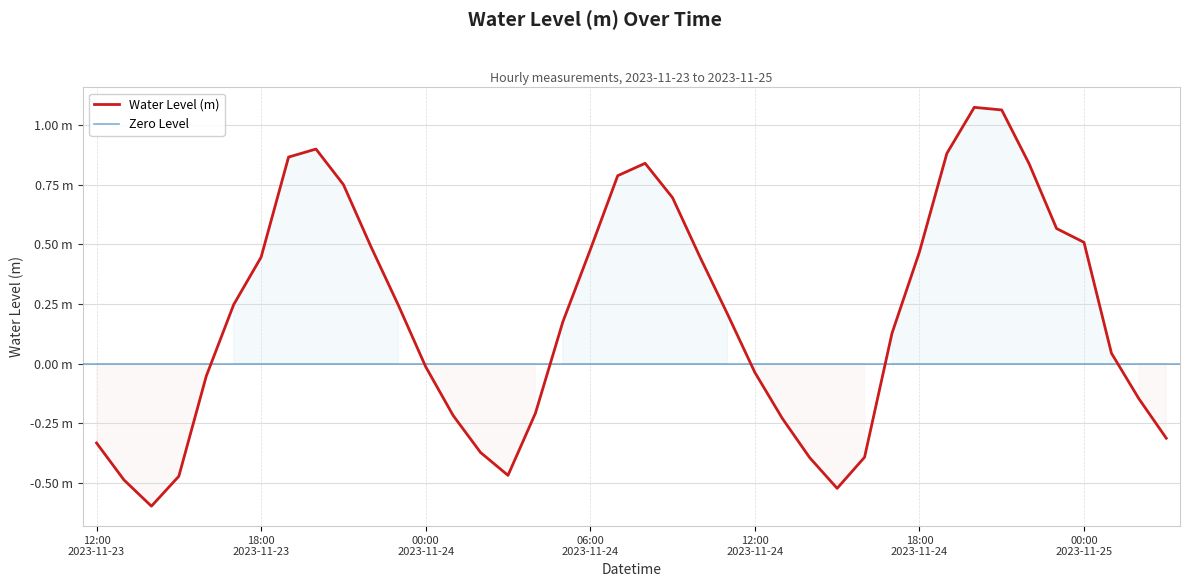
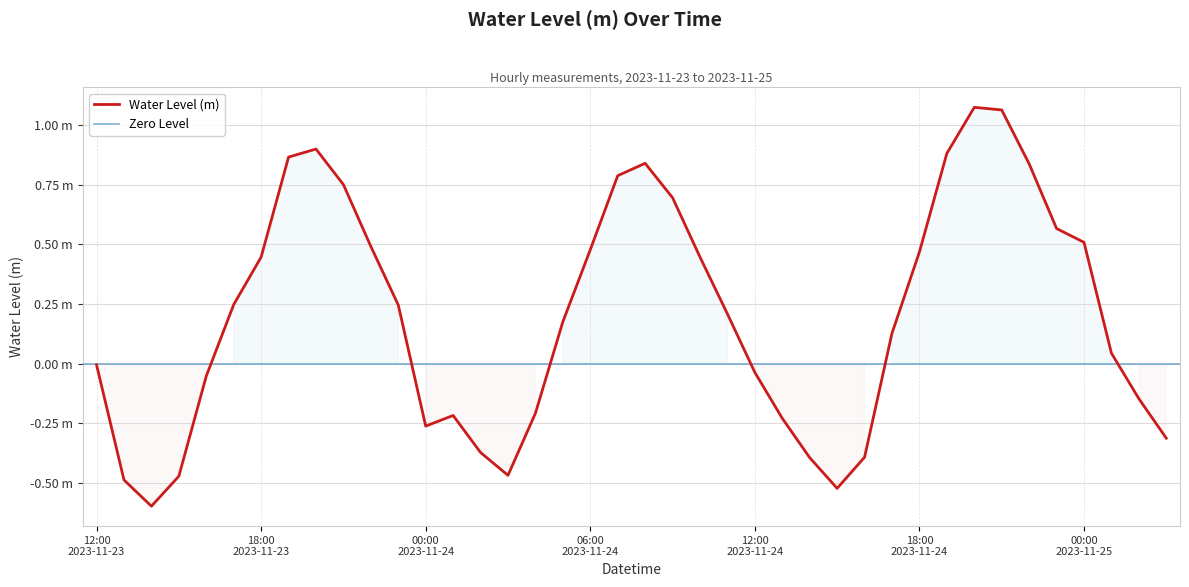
12:00 2023-11-23: -0.33 m -> -0.01 m
00:00 2023-11-24: -0.01 m -> -0.26 m
